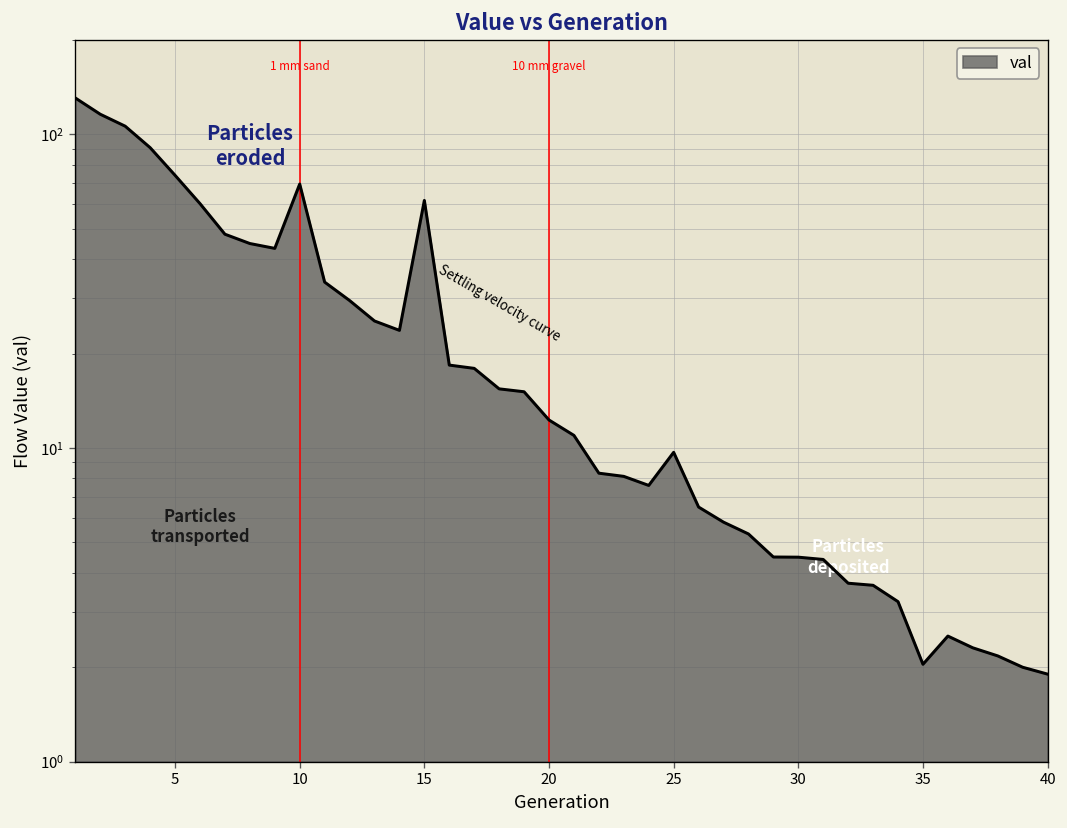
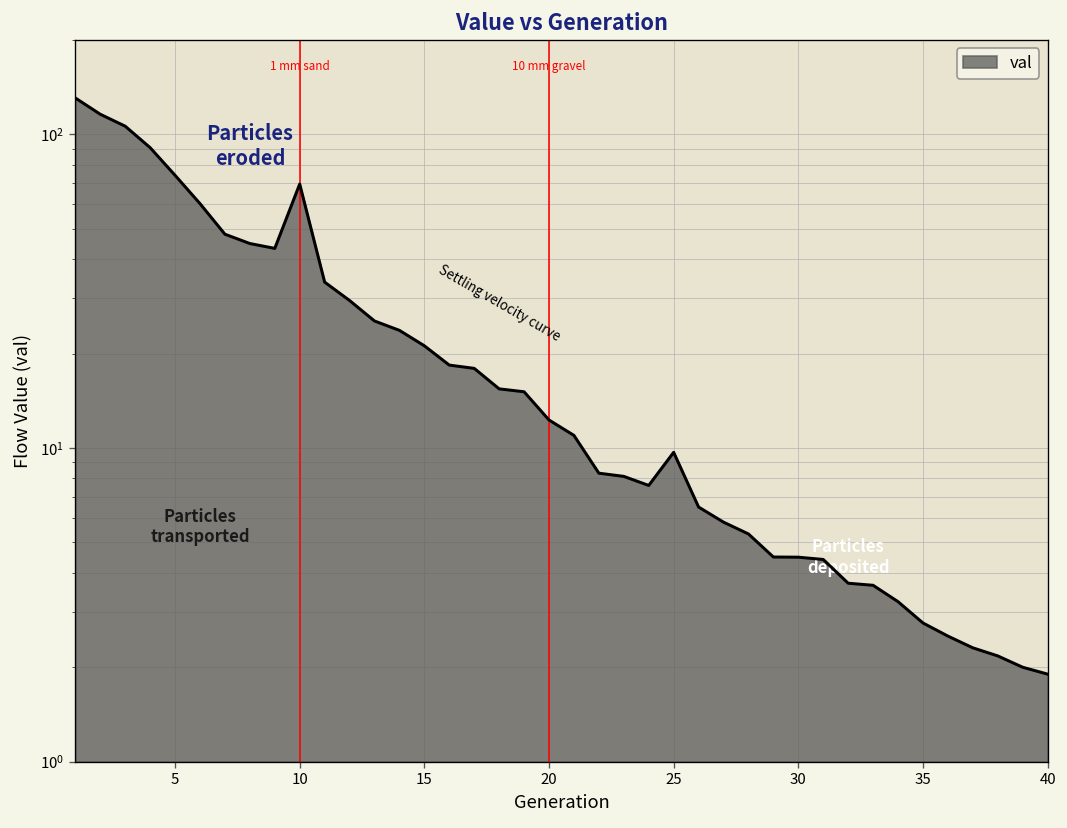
15: 62 -> 21
35: 2.0 -> 2.8
